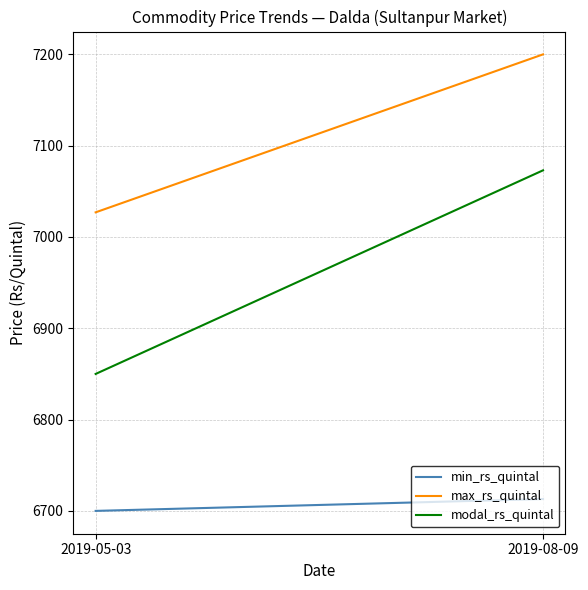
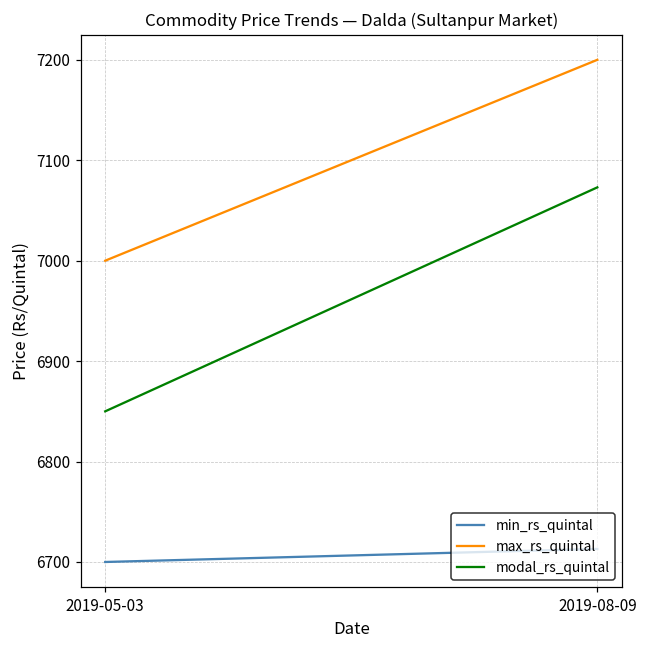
max_rs_quintal, 2019-05-03: 7030 -> 7000
